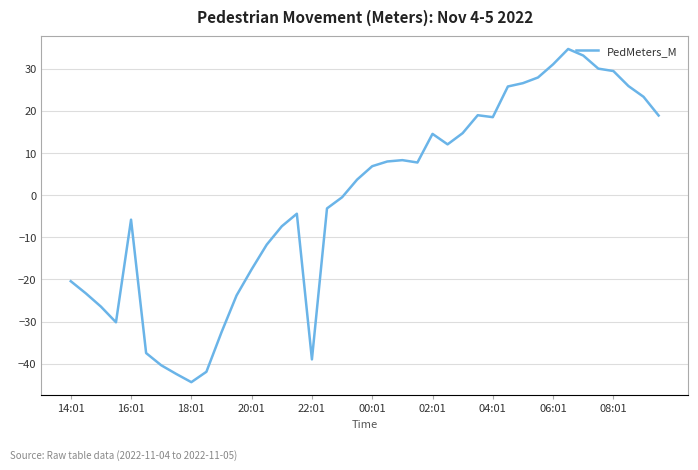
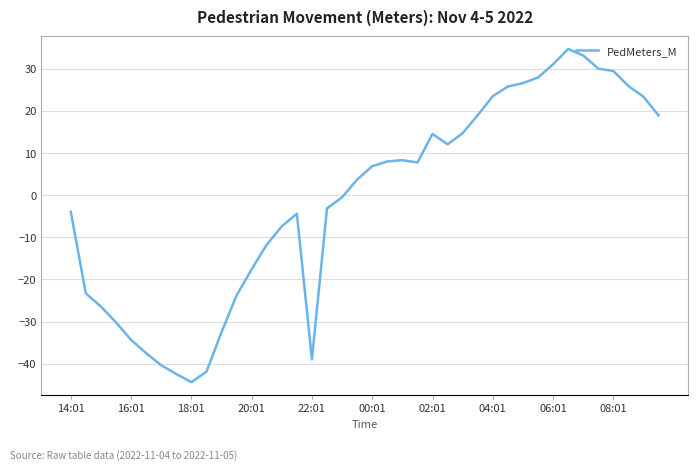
14:01: -20 -> -4
16:01: -6 -> -34
04:01: 19 -> 23
